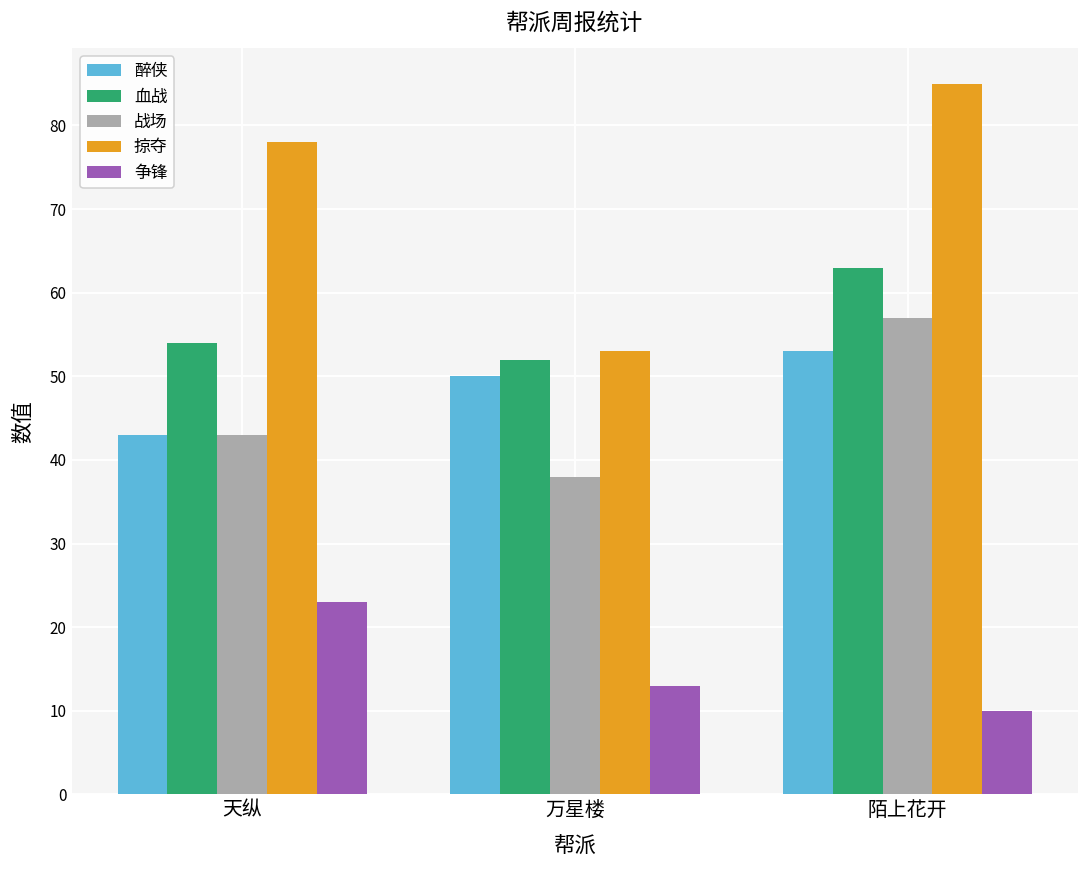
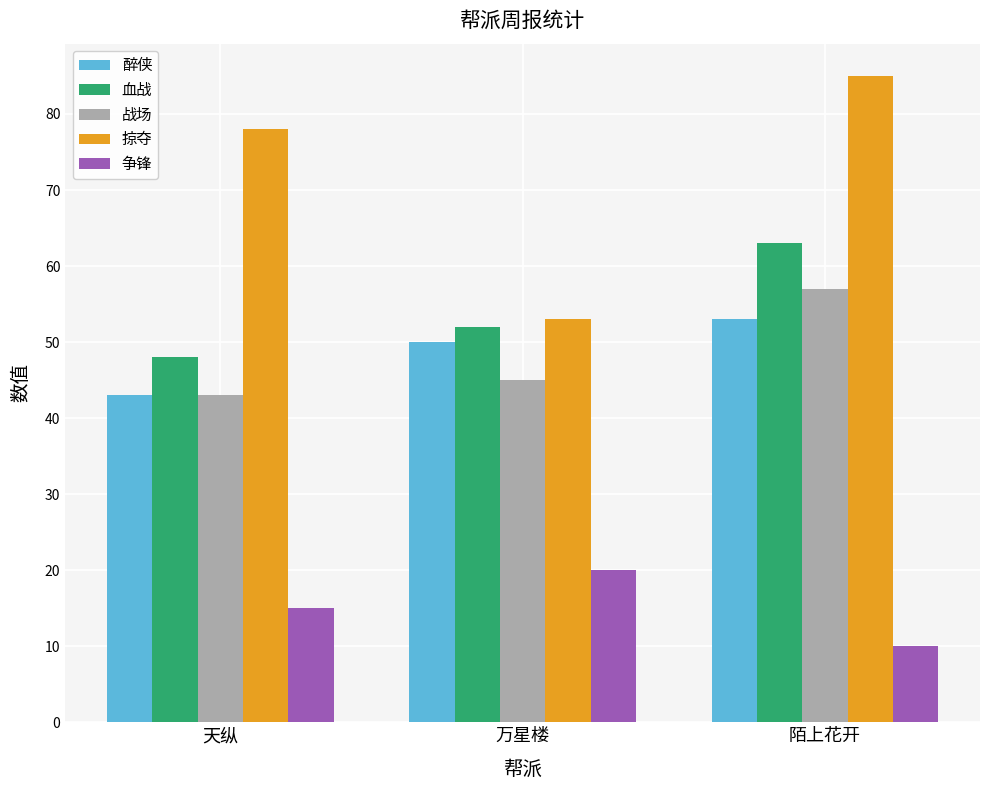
血战, 天纵: 54 -> 48
争锋, 天纵: 23 -> 15
战场, 万星楼: 38 -> 45
争锋, 万星楼: 13 -> 20
